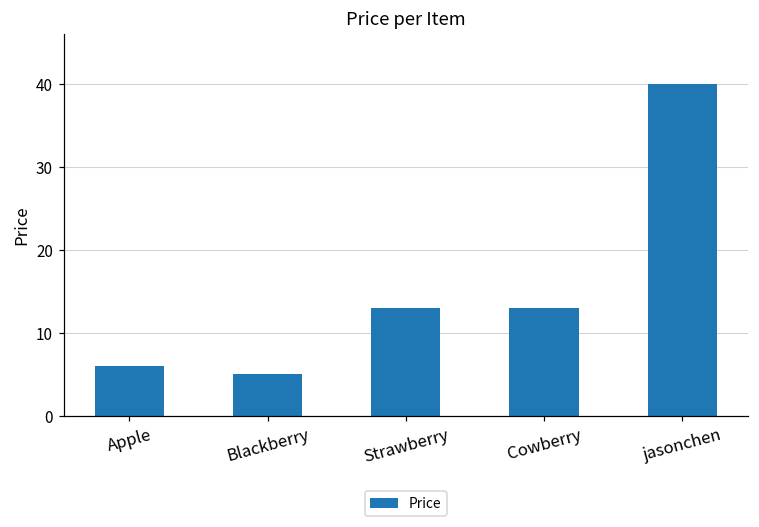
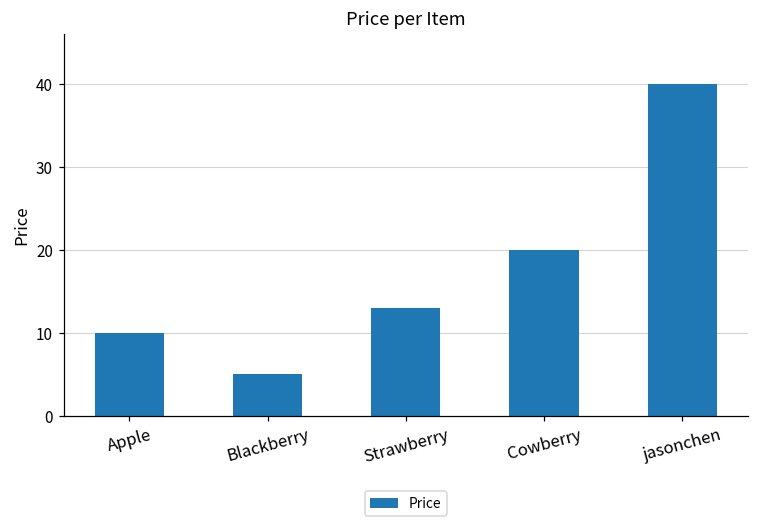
Apple: 6 -> 10
Cowberry: 13 -> 20
